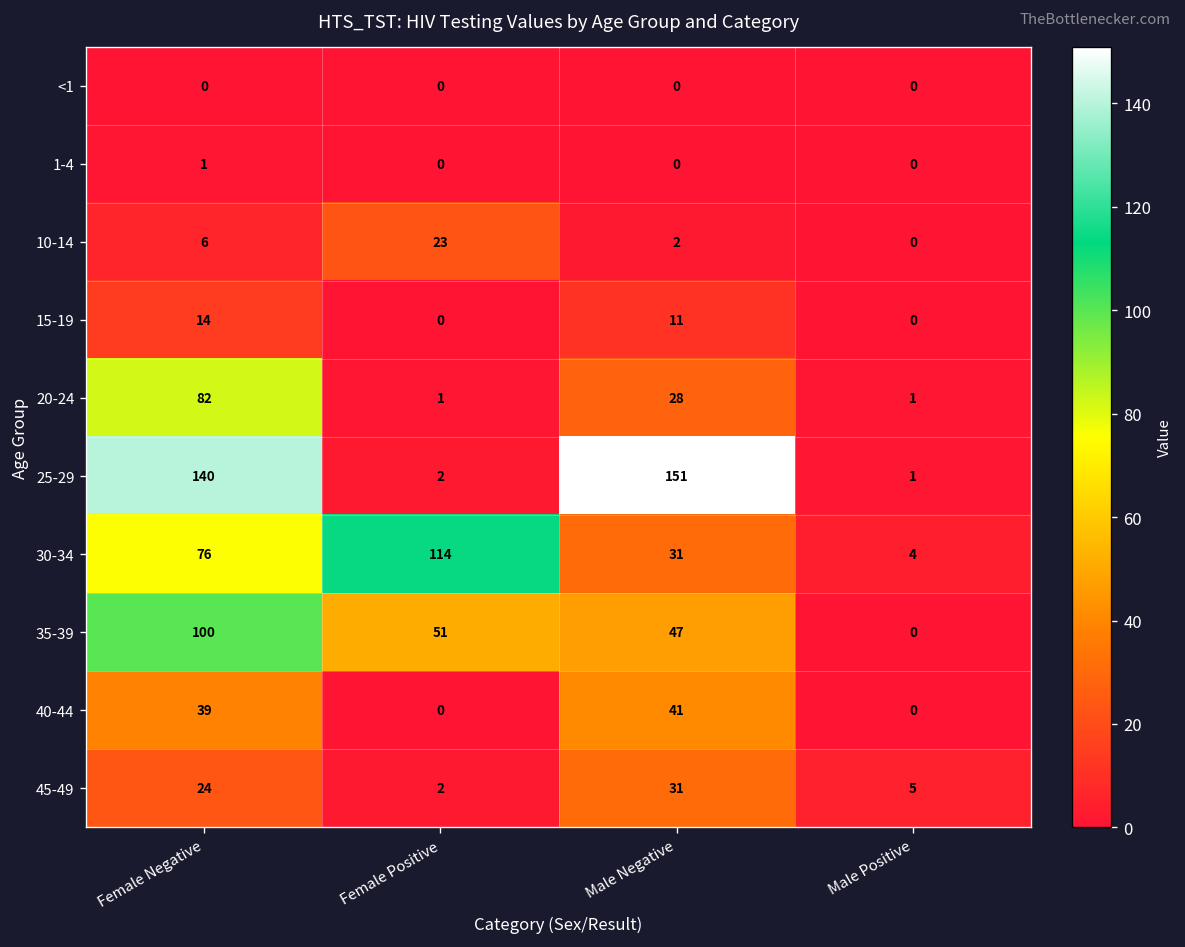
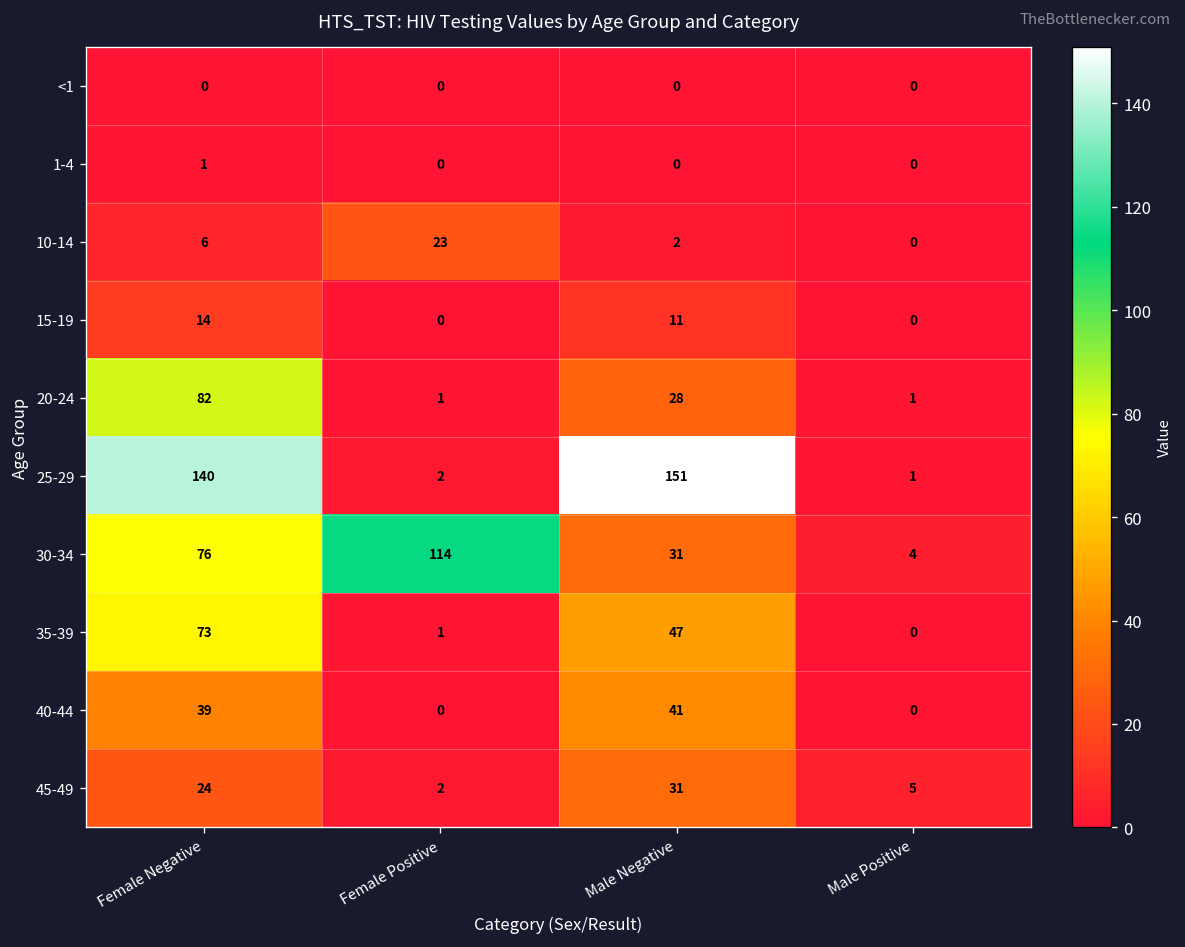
35-39, Female Negative: 100 -> 73
35-39, Female Positive: 51 -> 1
